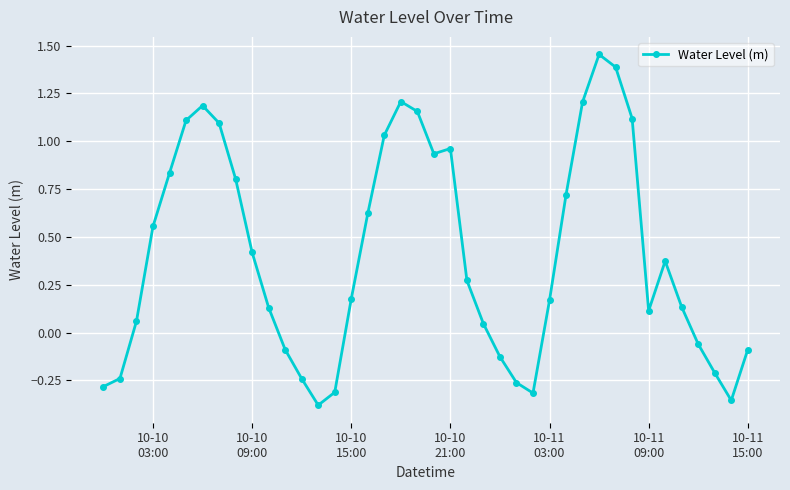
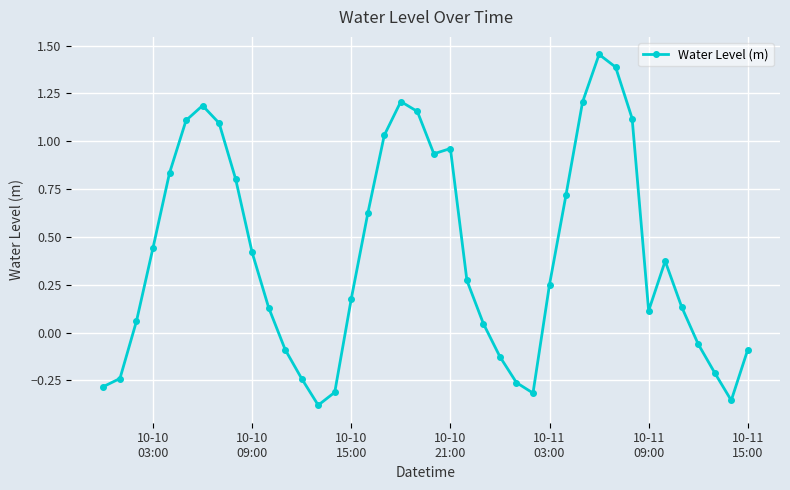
10-10 03:00: 0.56 -> 0.44
10-11 03:00: 0.17 -> 0.25
